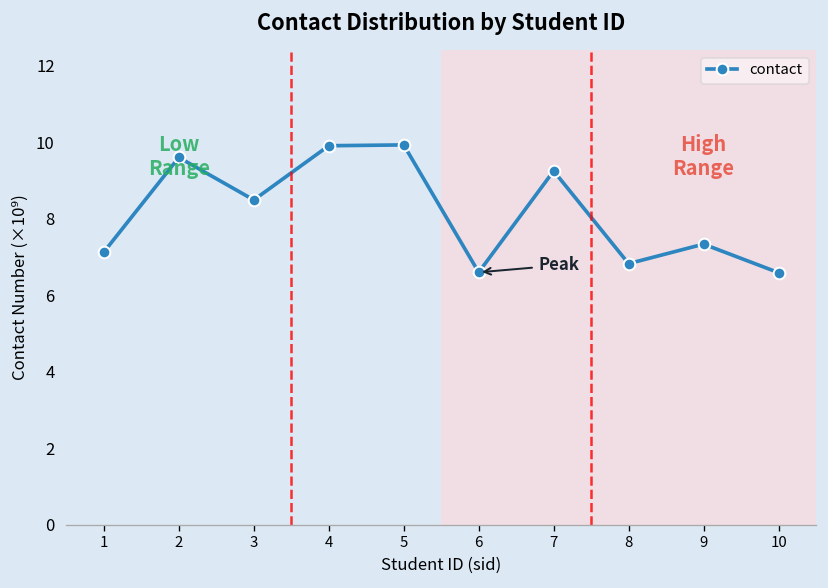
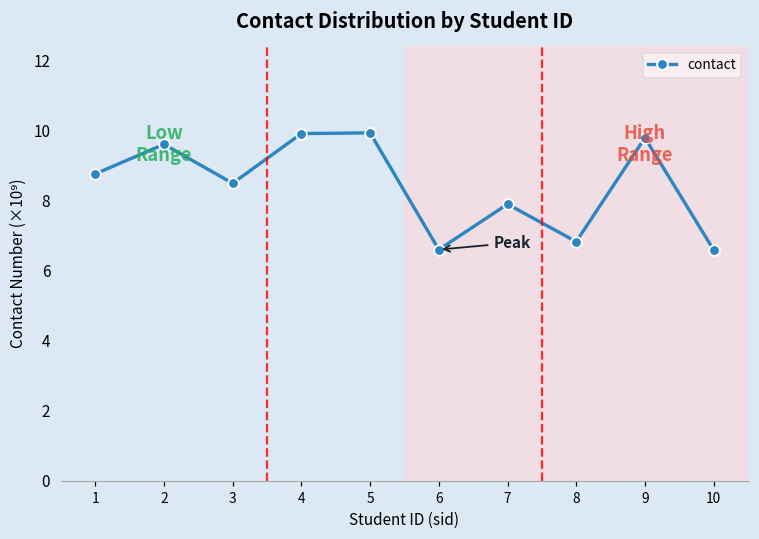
1: 7.1 -> 8.8
7: 9.2 -> 7.9
9: 7.3 -> 9.8
